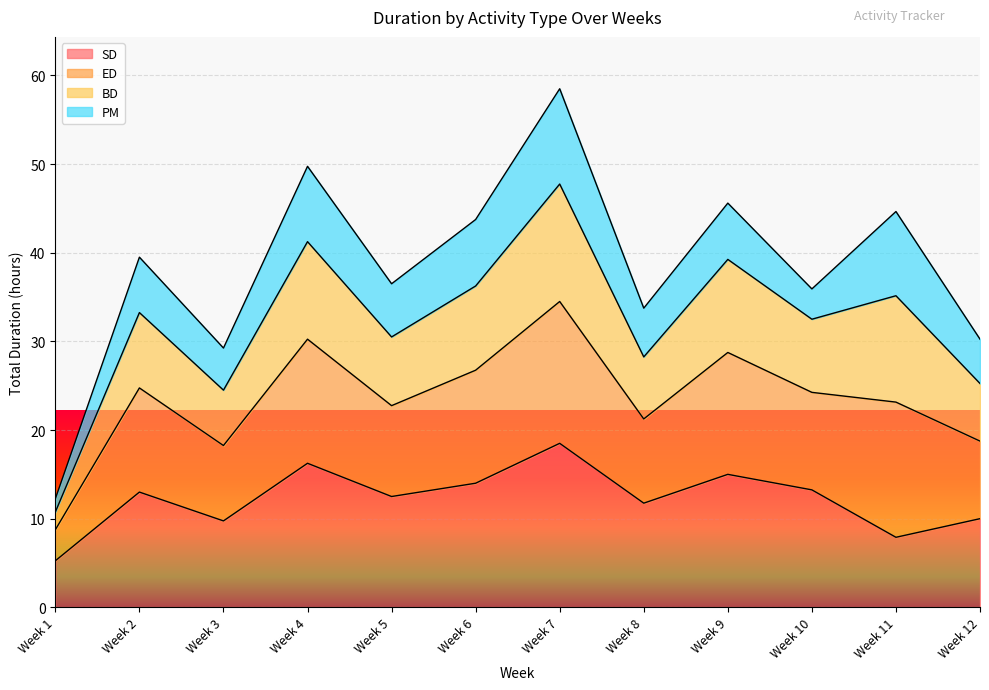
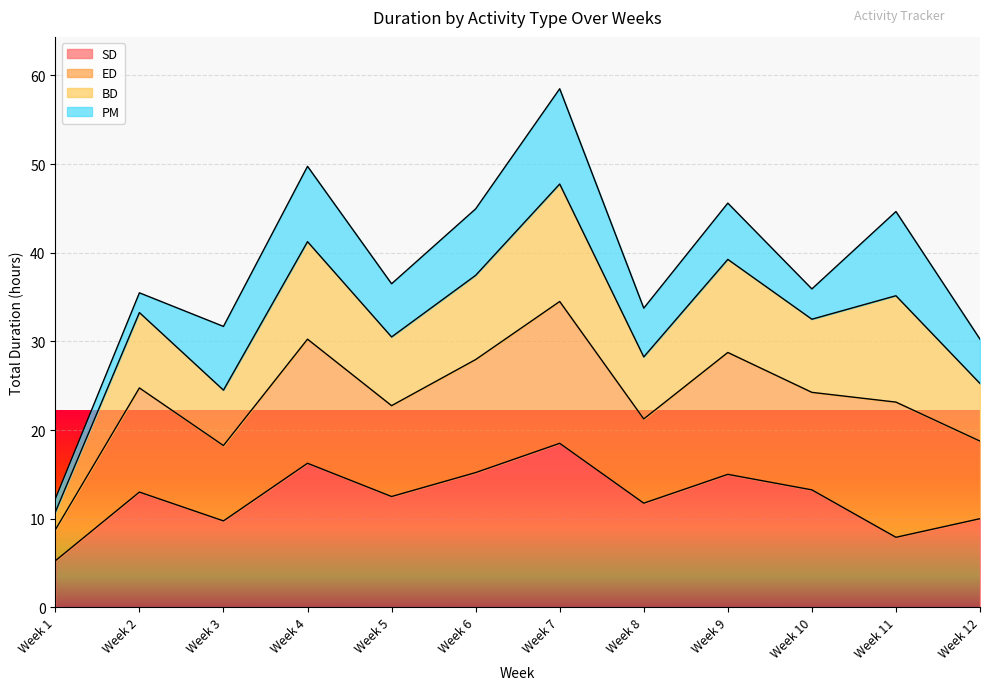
PM, Week 2: 6 -> 2
PM, Week 3: 5 -> 7
SD, Week 6: 14 -> 15
